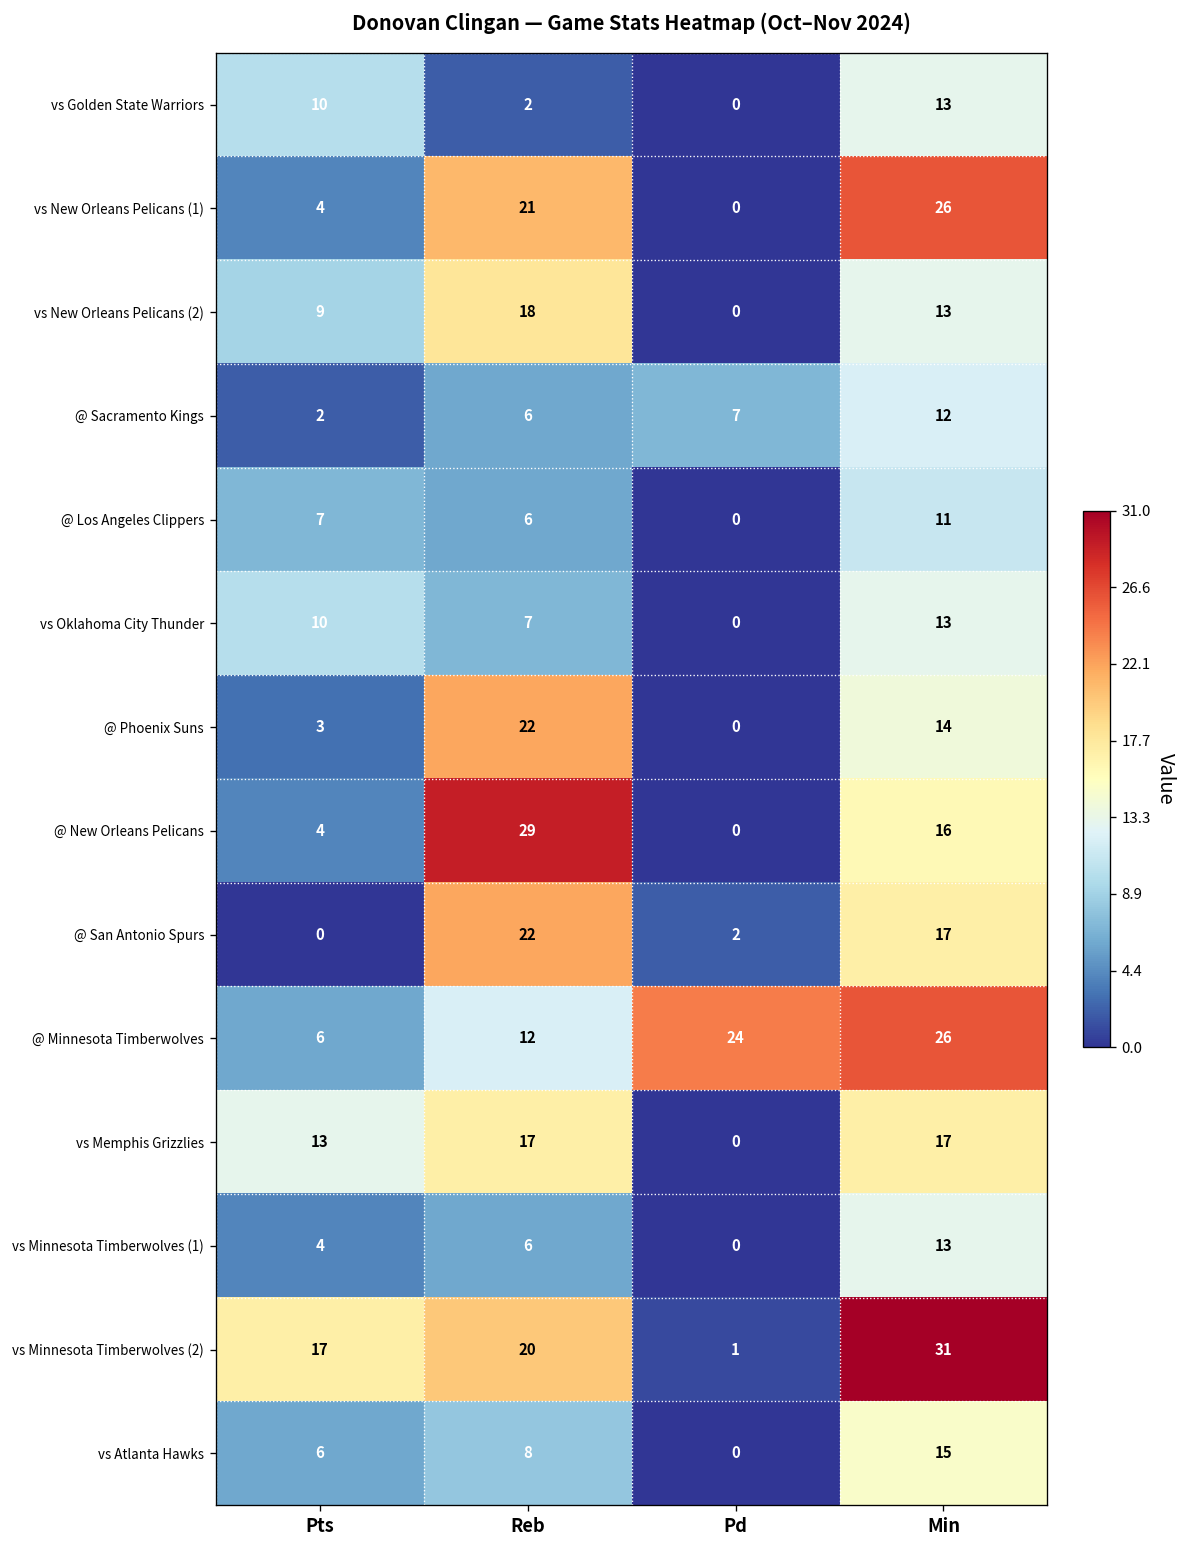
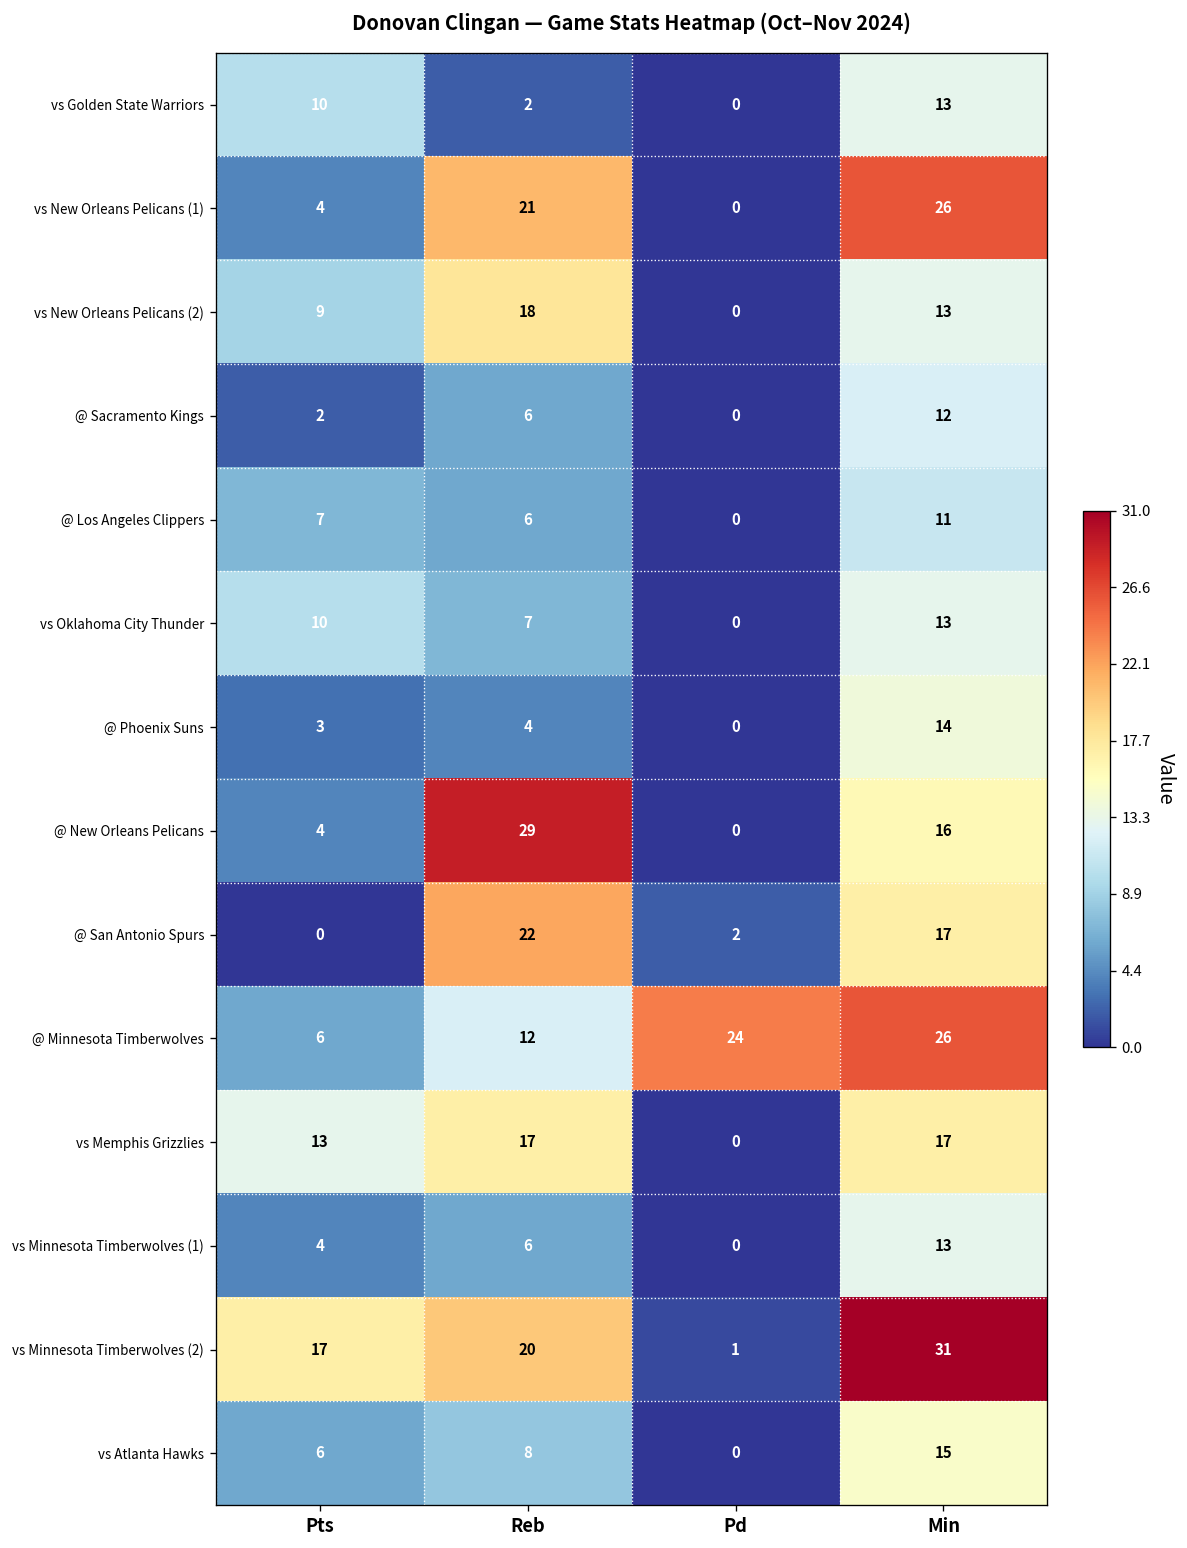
@ Sacramento Kings, Pd: 7 -> 0
@ Phoenix Suns, Reb: 22 -> 4
